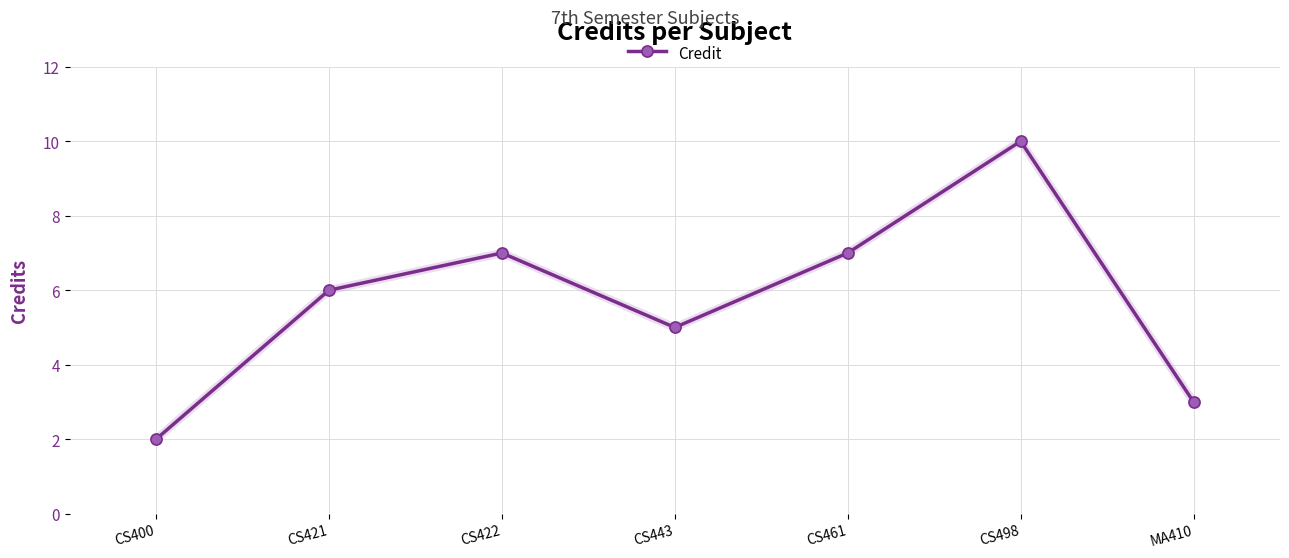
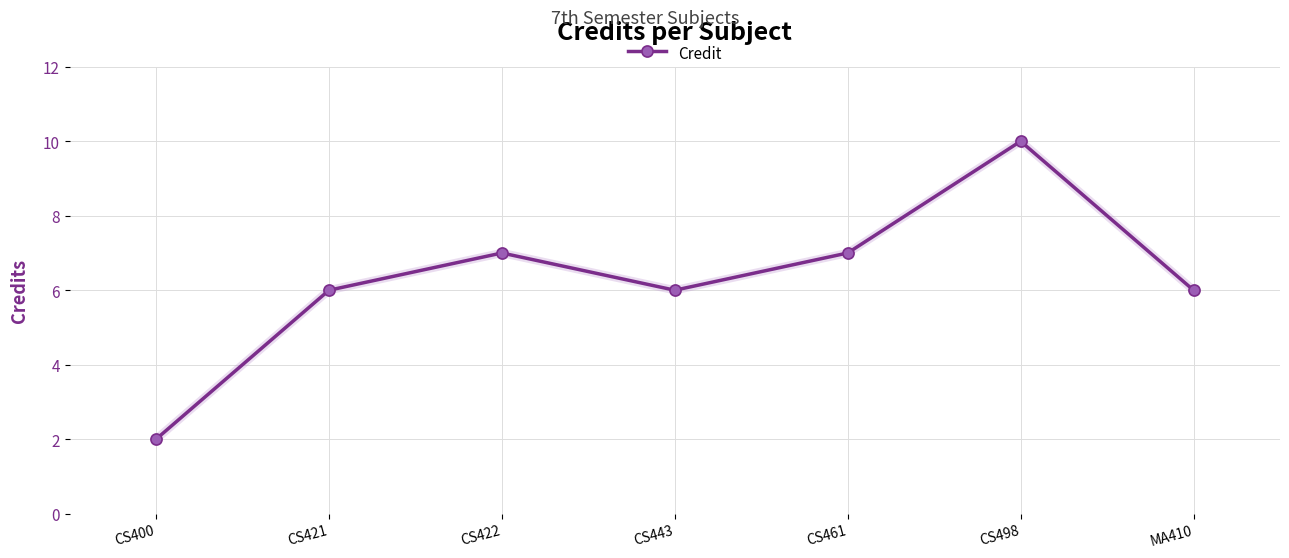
CS443: 5 -> 6
MA410: 3 -> 6
